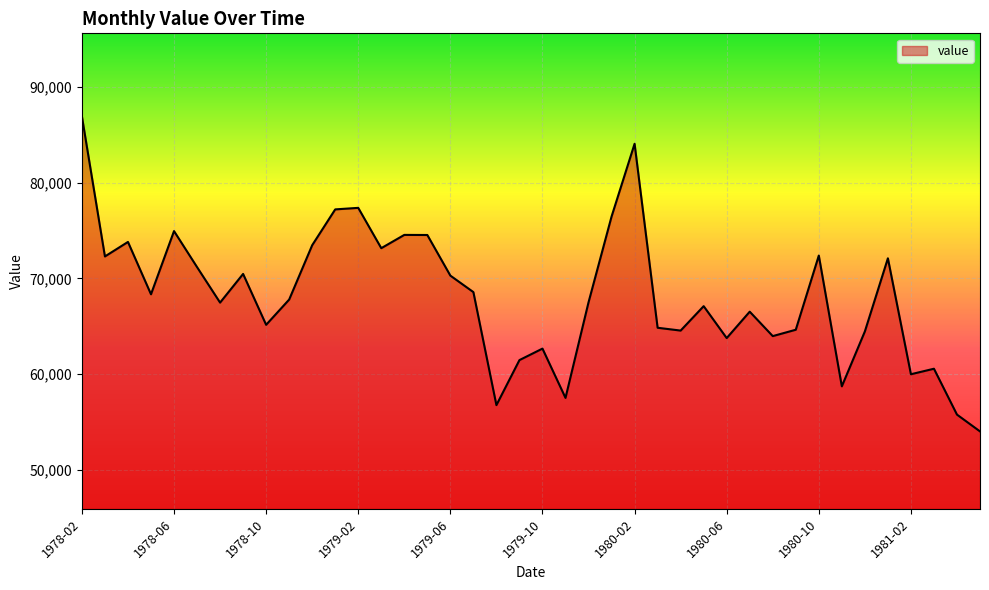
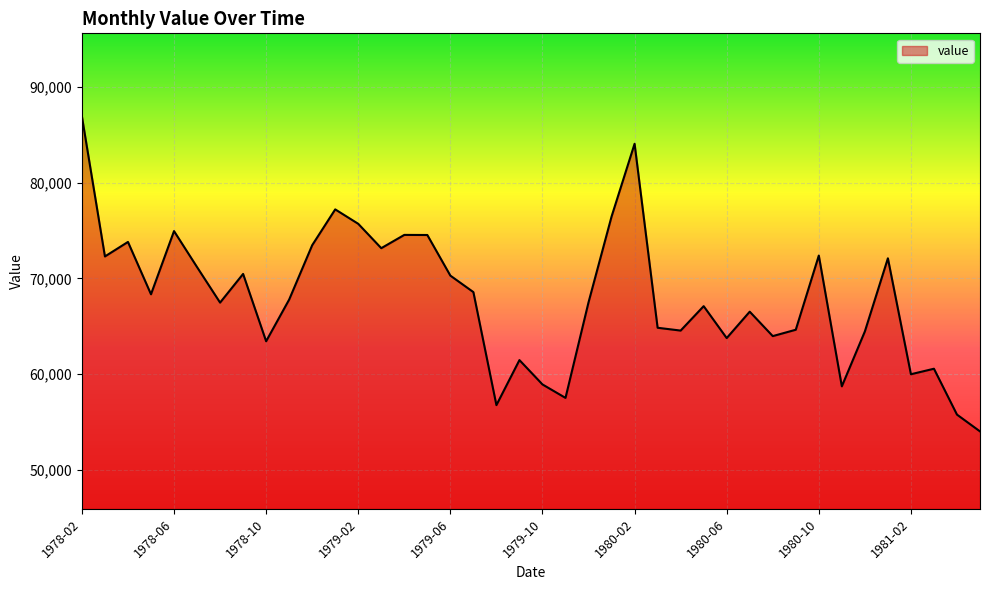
1978-10: 65,000 -> 63,000
1979-02: 77,000 -> 76,000
1979-10: 63,000 -> 59,000
